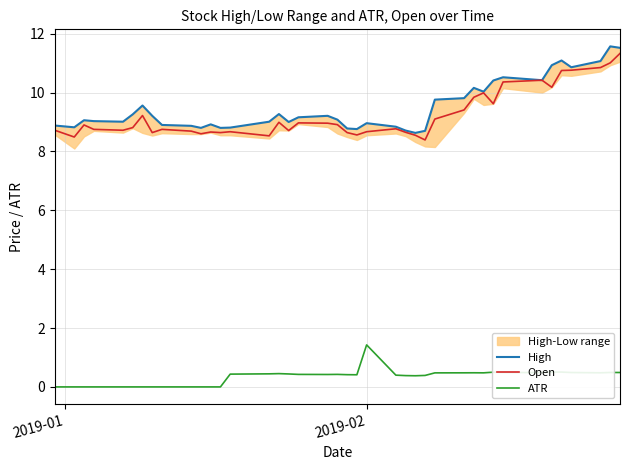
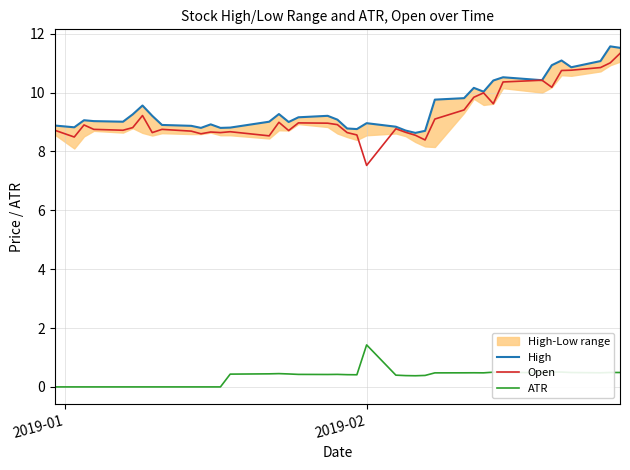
Open, 2019-02: 8.7 -> 7.5
